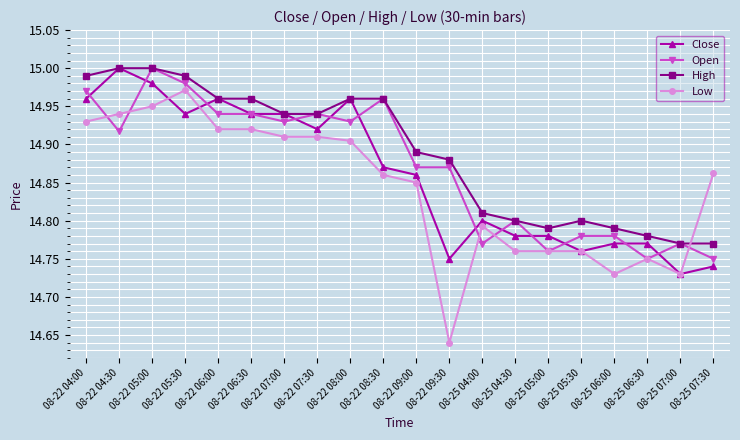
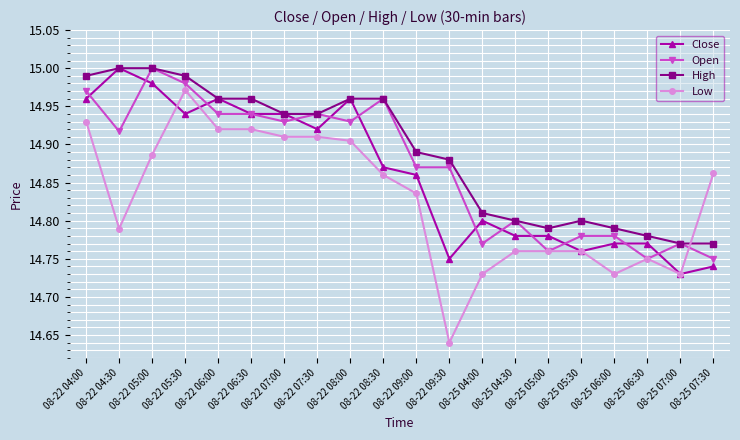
Low, 08-22 04:30: 14.94 -> 14.79
Low, 08-22 05:00: 14.95 -> 14.89
Low, 08-22 09:00: 14.85 -> 14.84
Low, 08-25 04:00: 14.79 -> 14.73
